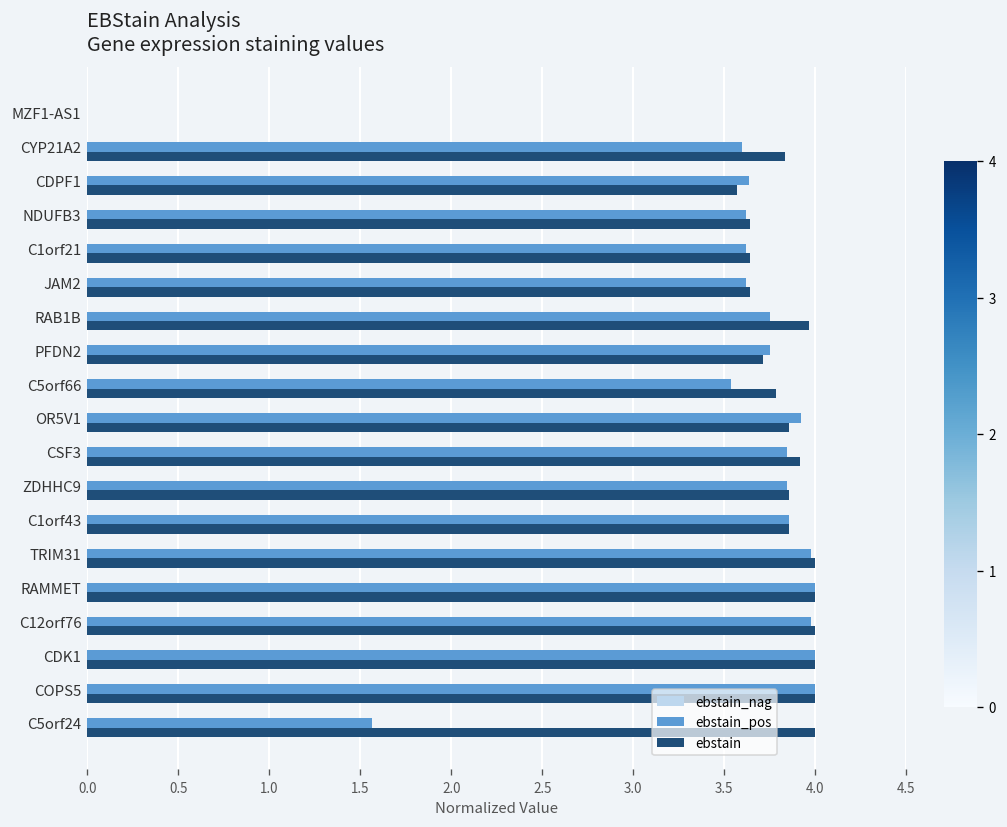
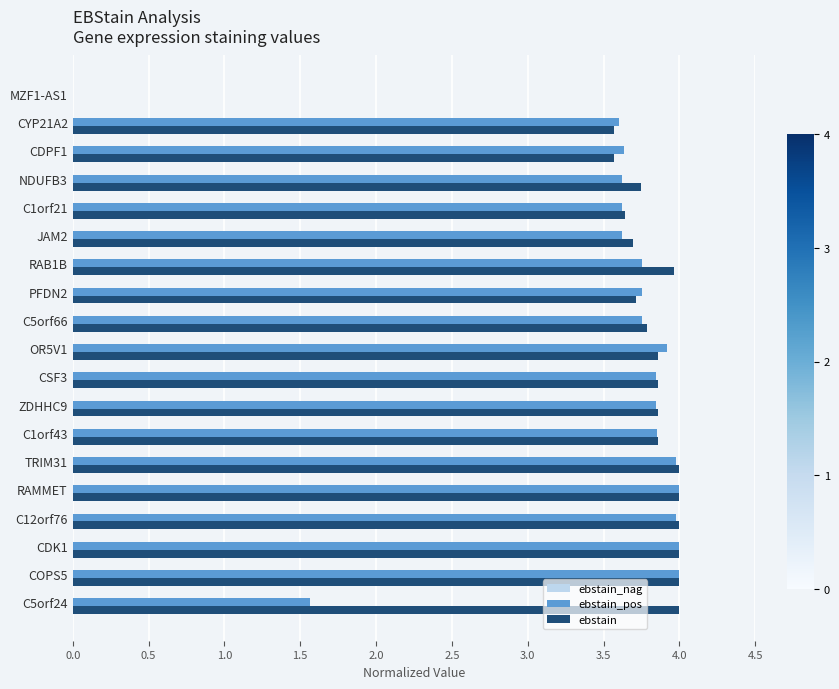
ebstain, CYP21A2: 3.83 -> 3.57
ebstain, NDUFB3: 3.64 -> 3.74
ebstain, JAM2: 3.64 -> 3.70
ebstain_pos, C5orf66: 3.53 -> 3.75
ebstain, CSF3: 3.92 -> 3.86
